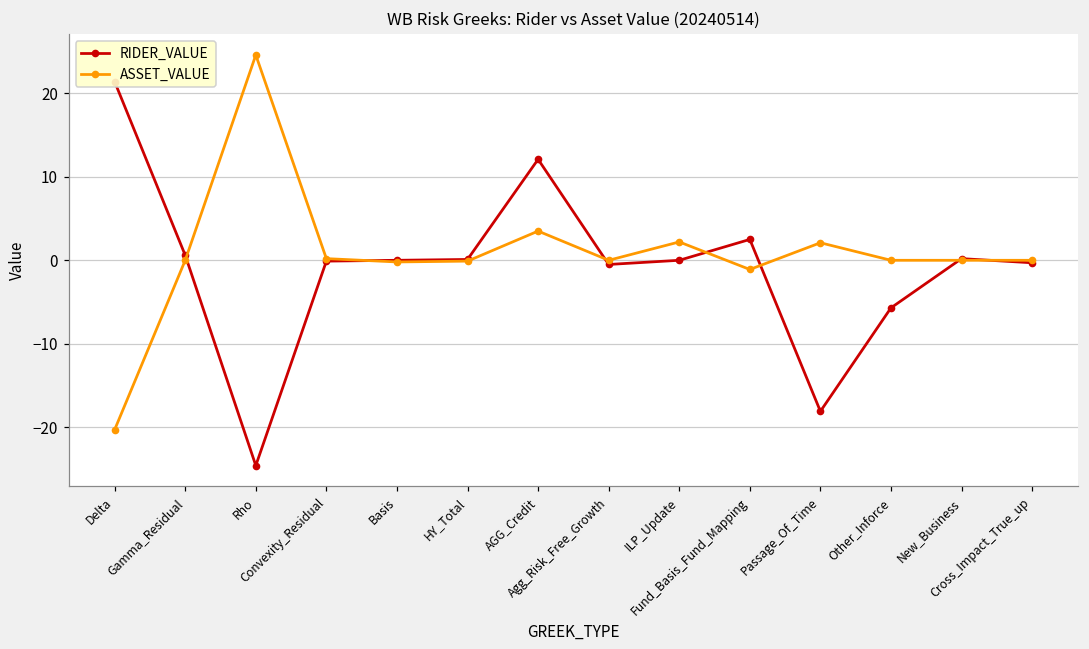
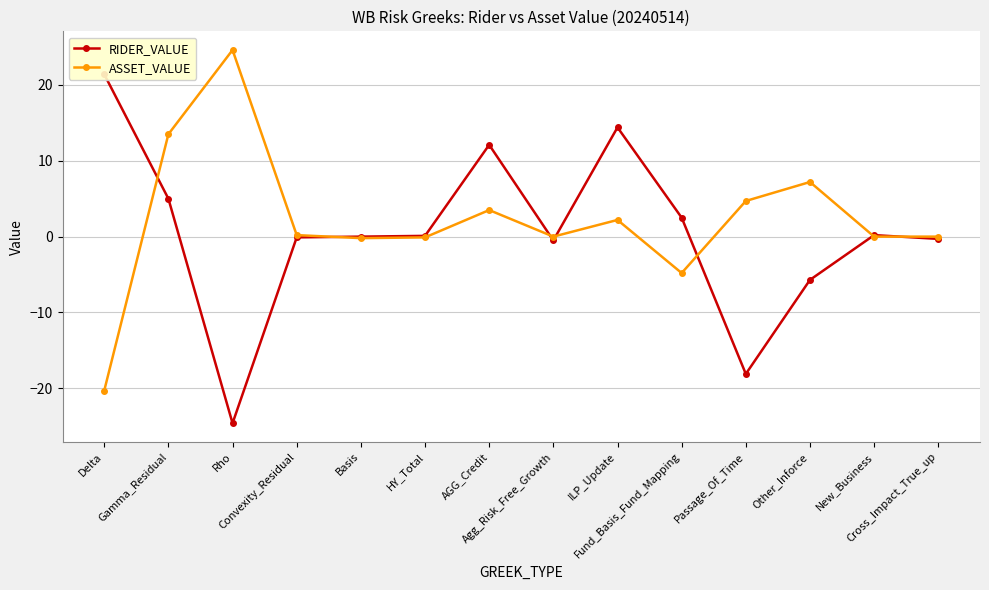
RIDER_VALUE, Gamma_Residual: 1 -> 5
ASSET_VALUE, Gamma_Residual: 0 -> 14
RIDER_VALUE, ILP_Update: 0 -> 14
ASSET_VALUE, Fund_Basis_Fund_Mapping: -1 -> -5
ASSET_VALUE, Passage_Of_Time: 2 -> 5
ASSET_VALUE, Other_Inforce: 0 -> 7
